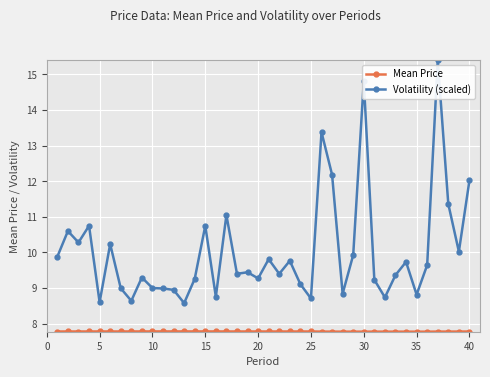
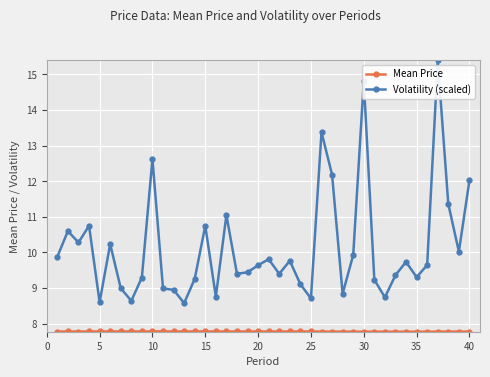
Volatility (scaled), 10: 9.0 -> 12.6
Volatility (scaled), 20: 9.3 -> 9.6
Volatility (scaled), 35: 8.8 -> 9.3
